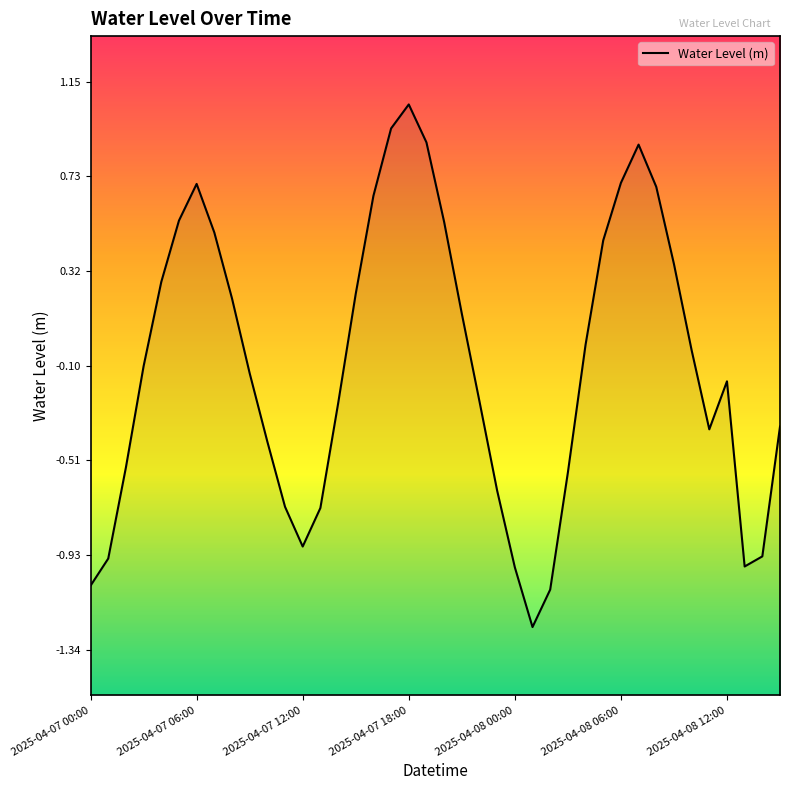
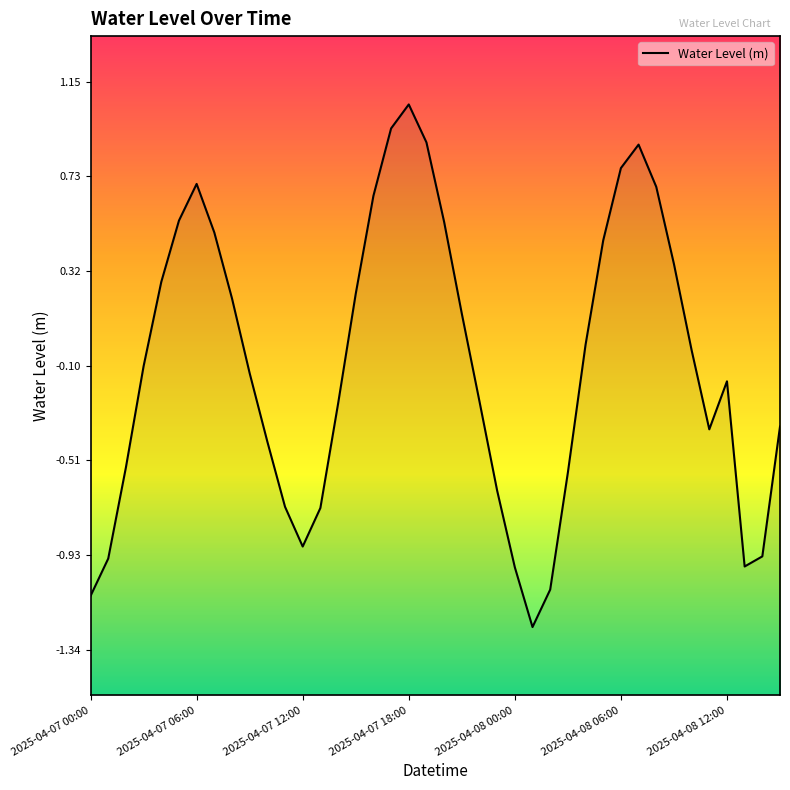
2025-04-07 00:00: -1.06 -> -1.11
2025-04-08 06:00: 0.71 -> 0.77
